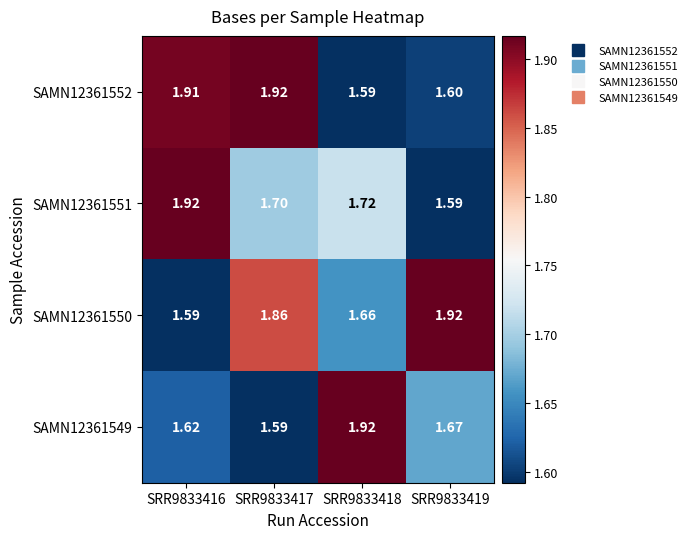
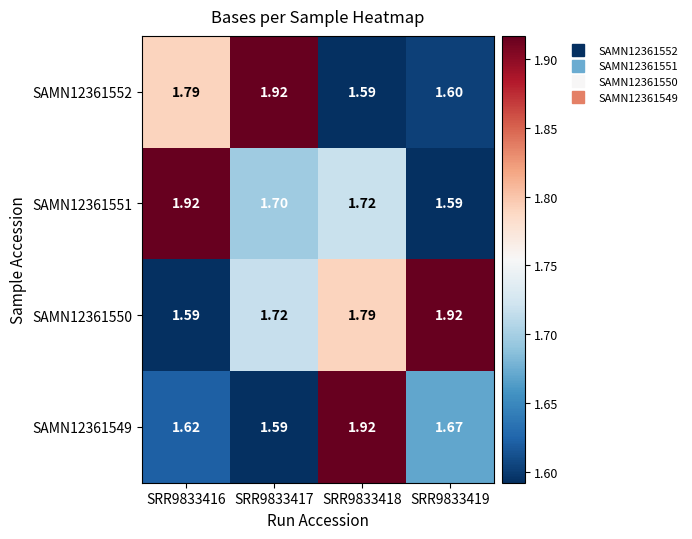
SAMN12361552, SRR9833416: 1.91 -> 1.79
SAMN12361550, SRR9833417: 1.86 -> 1.72
SAMN12361550, SRR9833418: 1.66 -> 1.79
